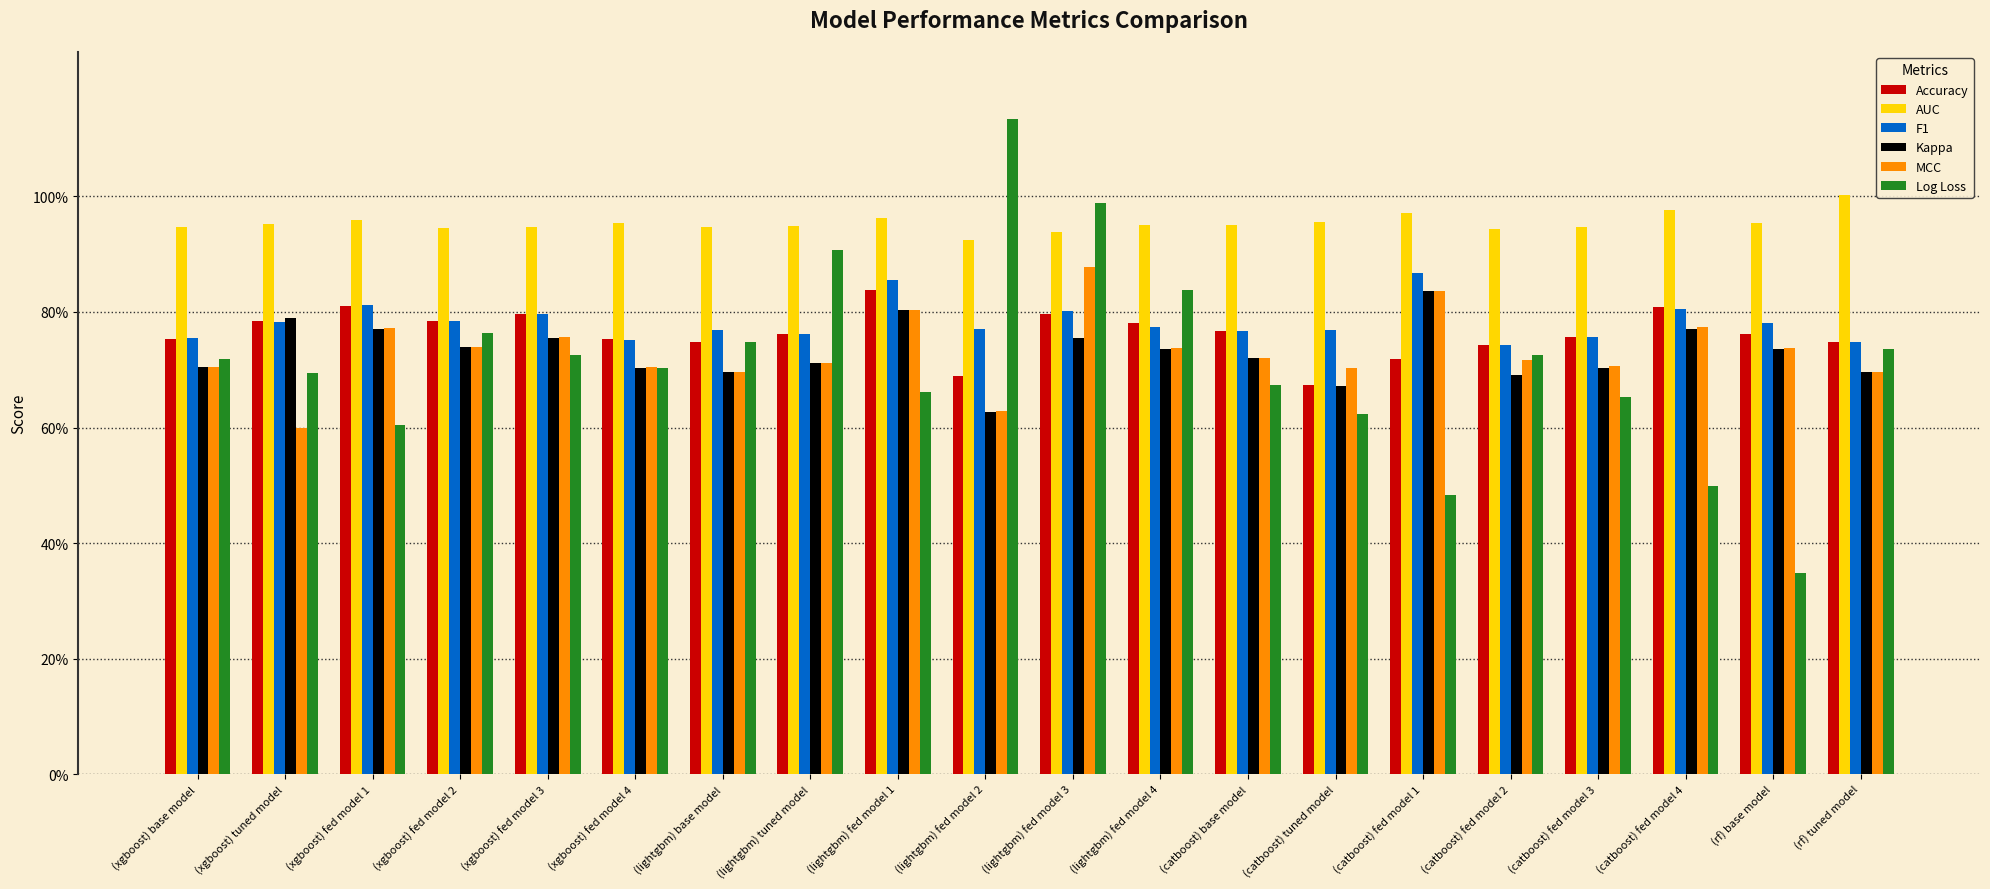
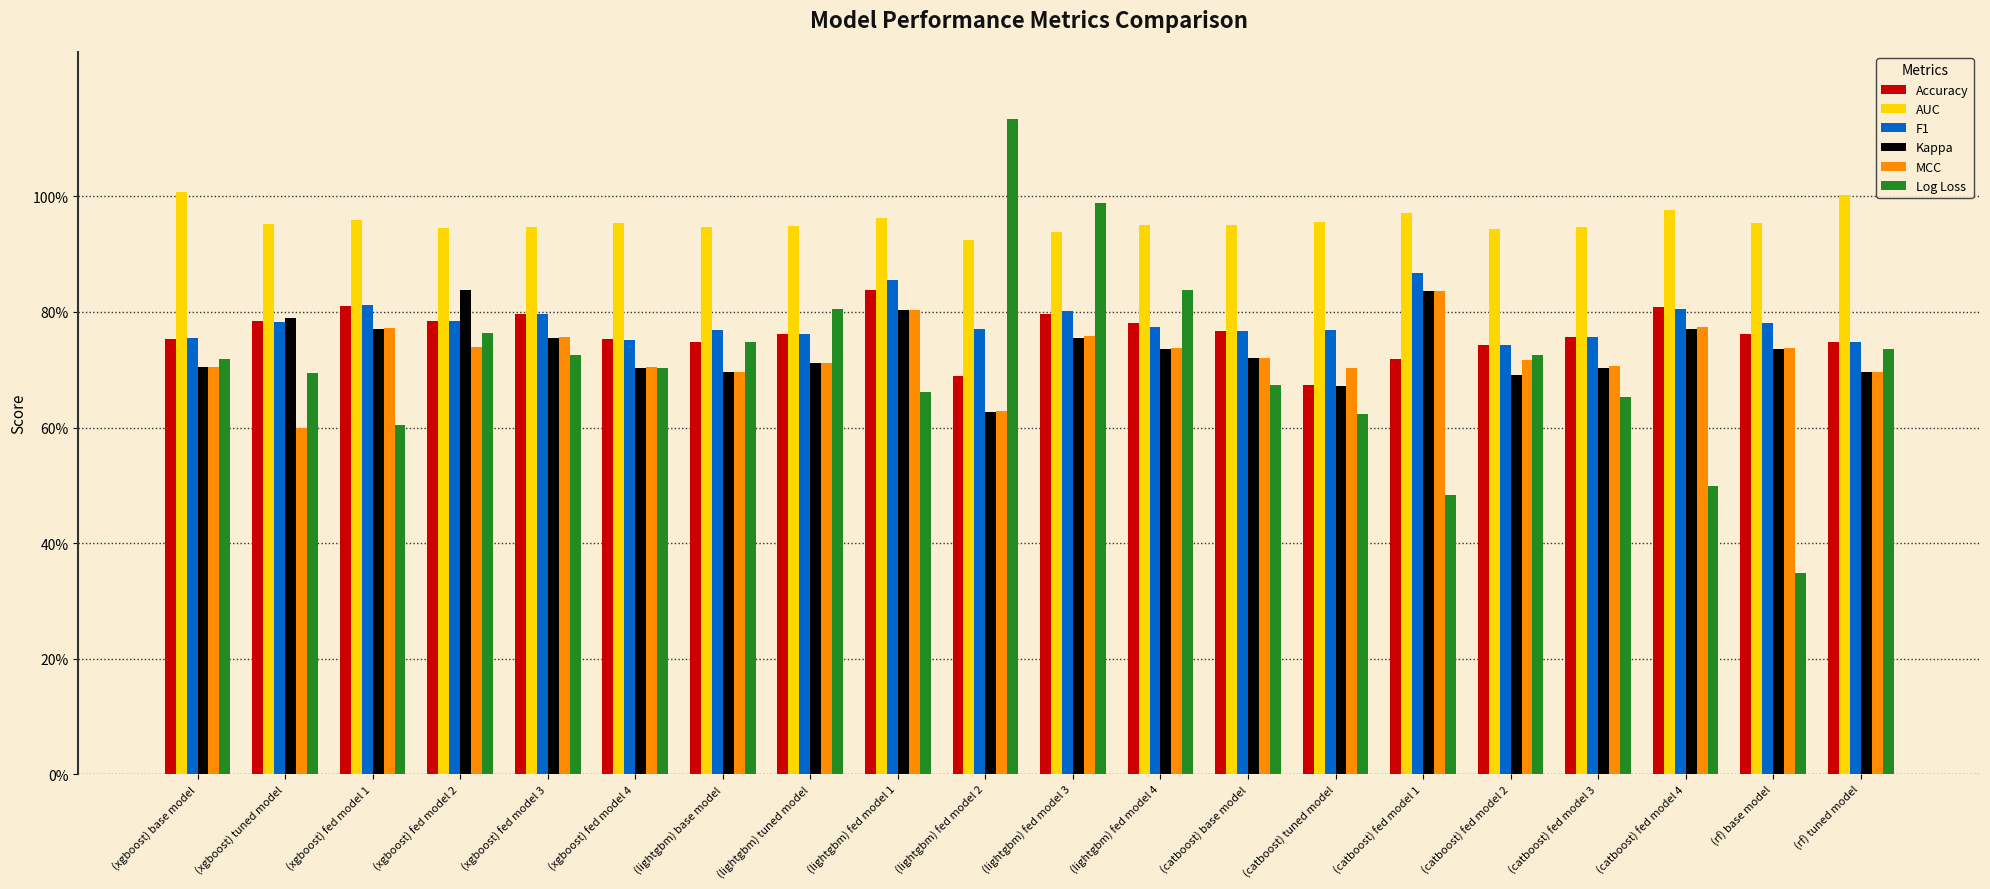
AUC, (xgboost) base model: 95% -> 101%
Kappa, (xgboost) fed model 2: 74% -> 84%
Log Loss, (lightgbm) tuned model: 91% -> 81%
MCC, (lightgbm) fed model 3: 88% -> 76%
